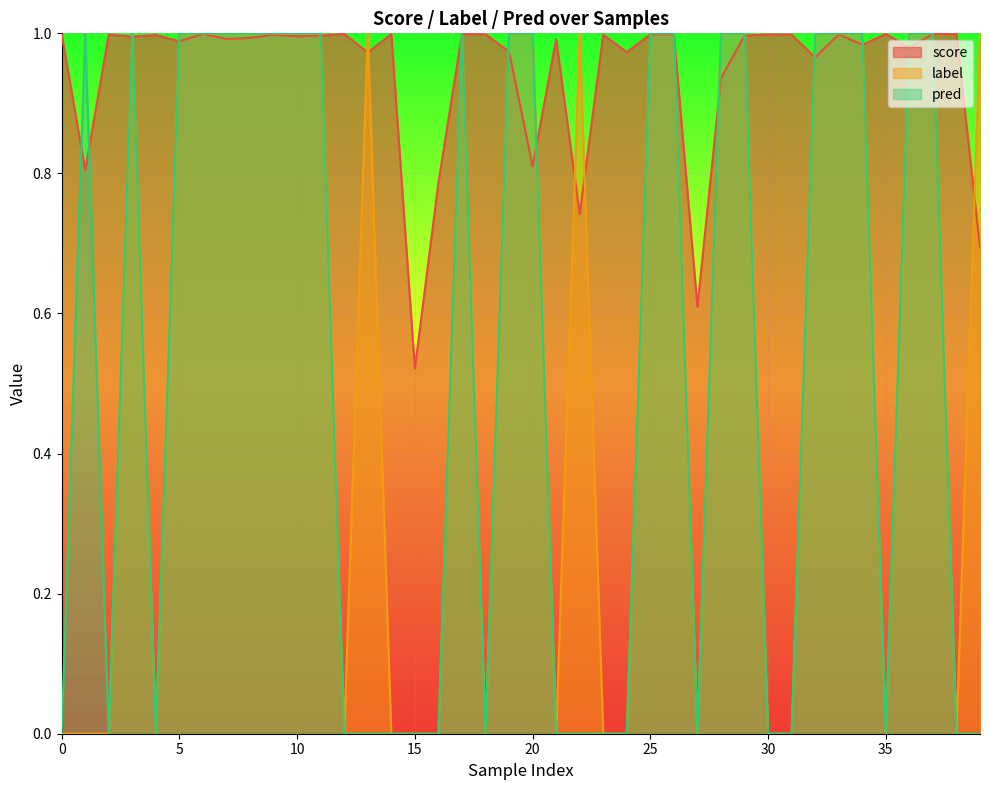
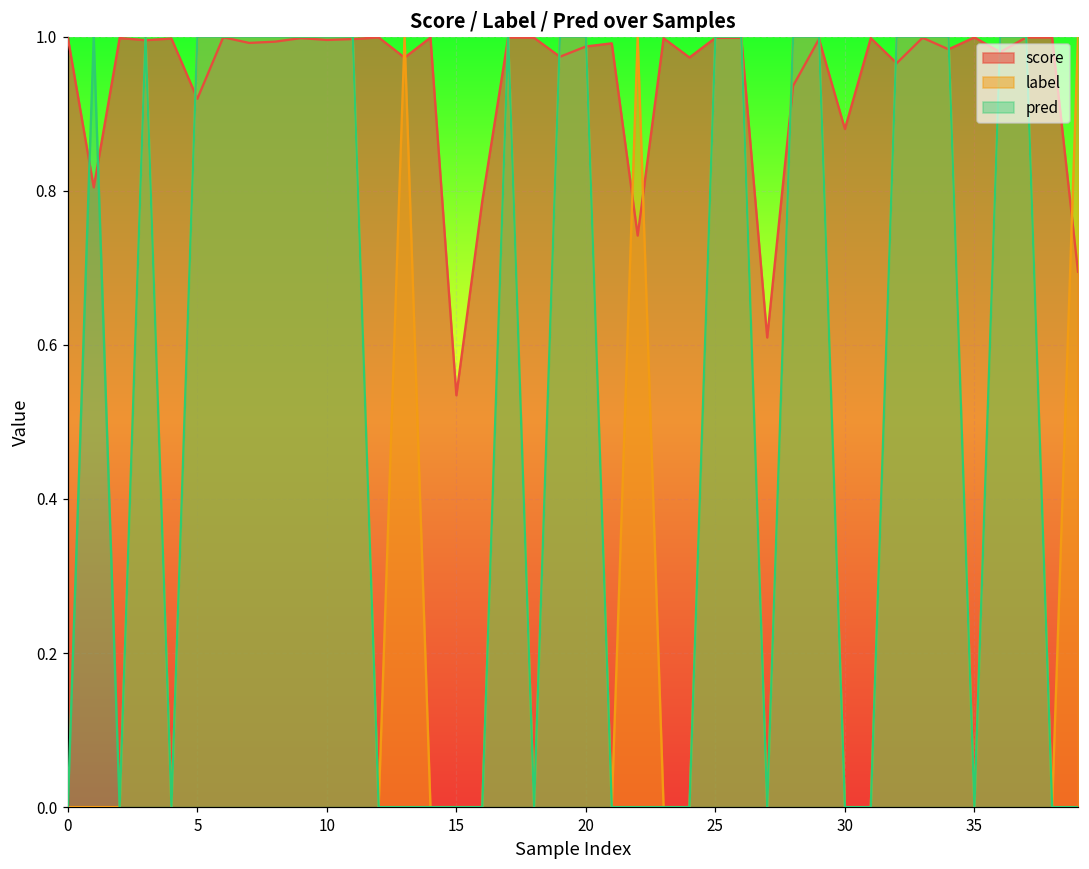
score, 5: 0.99 -> 0.92
score, 15: 0.52 -> 0.53
score, 20: 0.81 -> 0.99
score, 30: 1.00 -> 0.88
